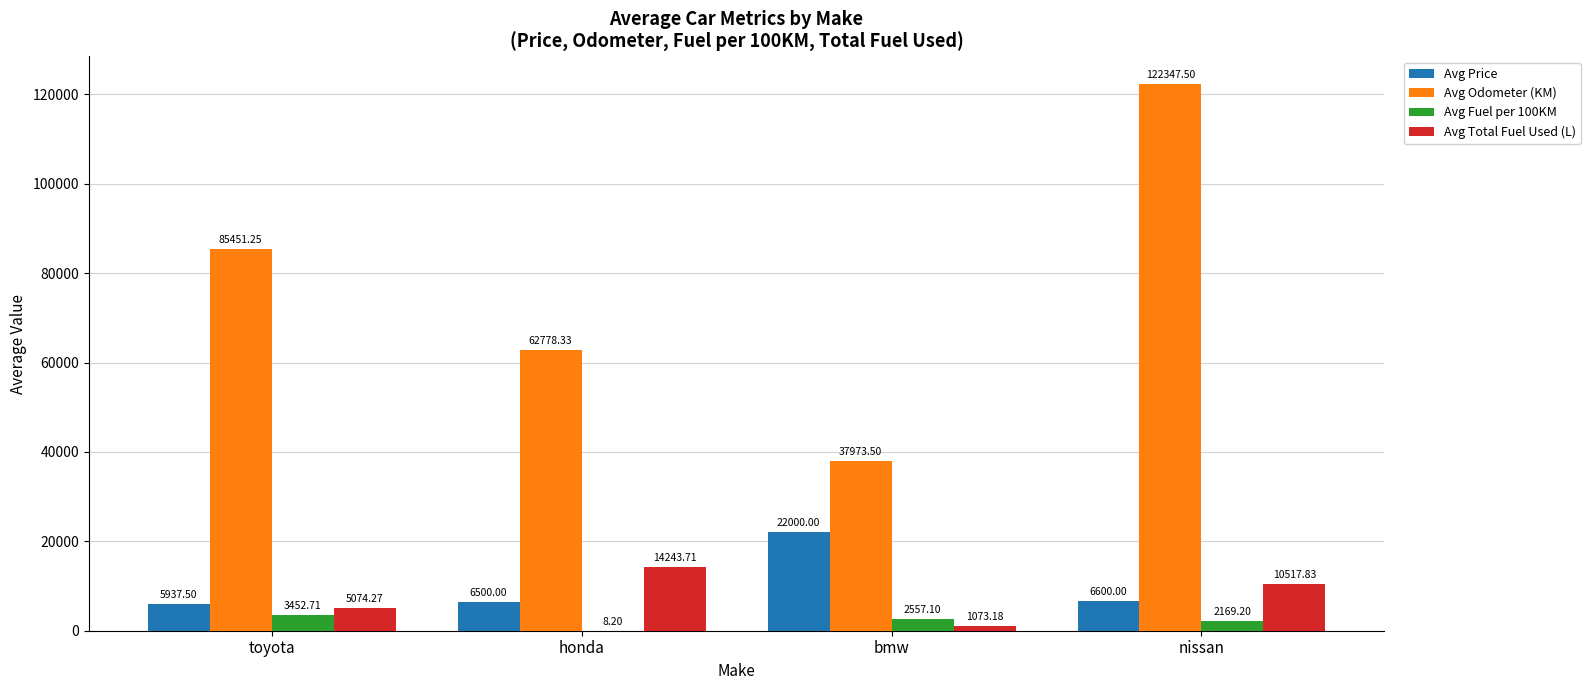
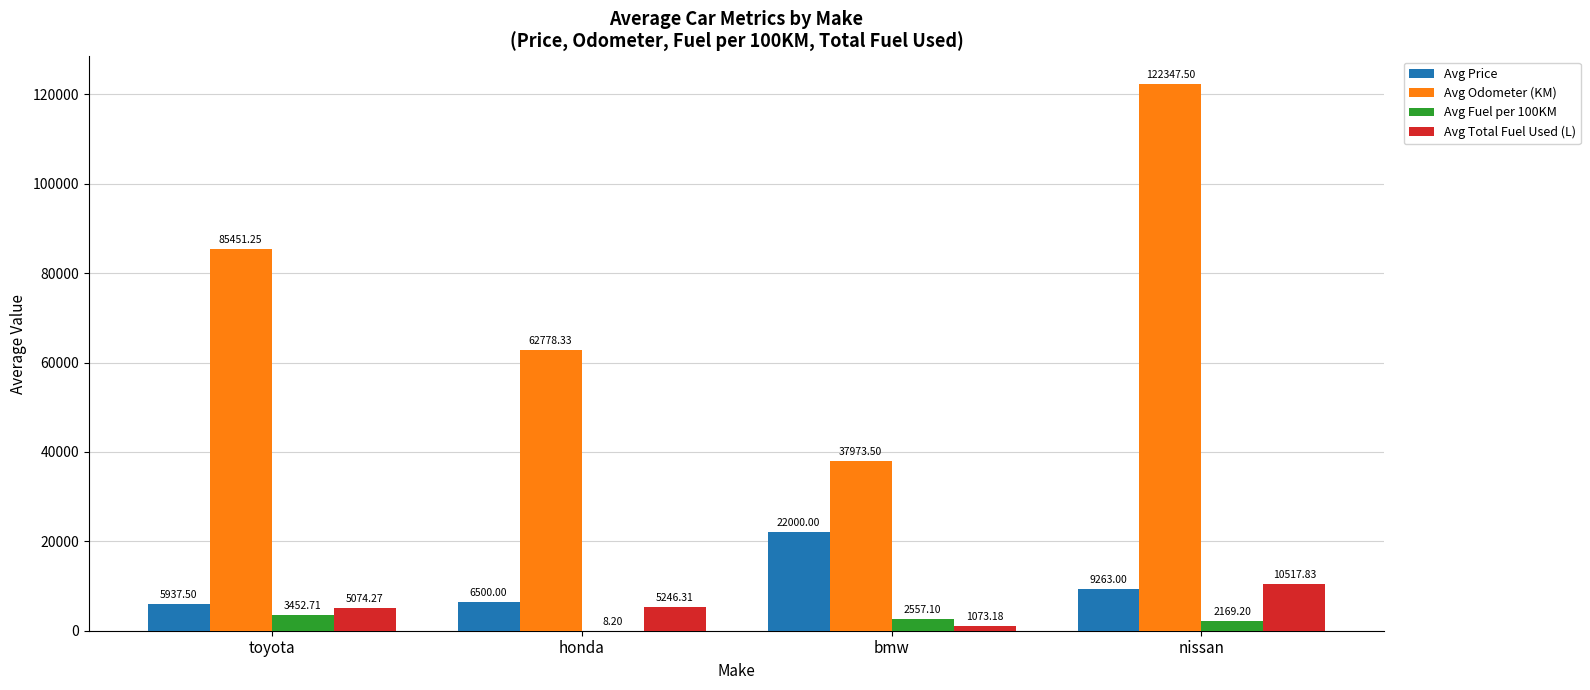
Avg Total Fuel Used (L), honda: 14243.71 -> 5246.31
Avg Price, nissan: 6600.00 -> 9263.00
